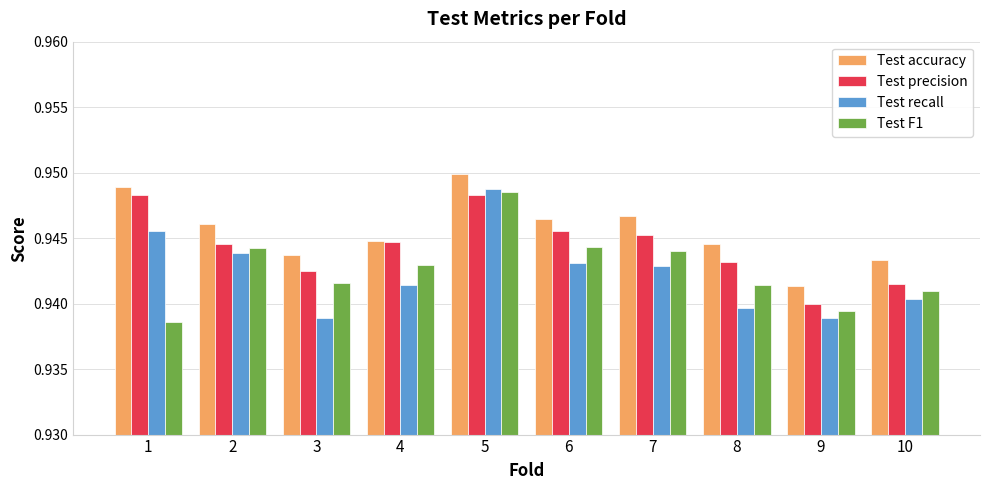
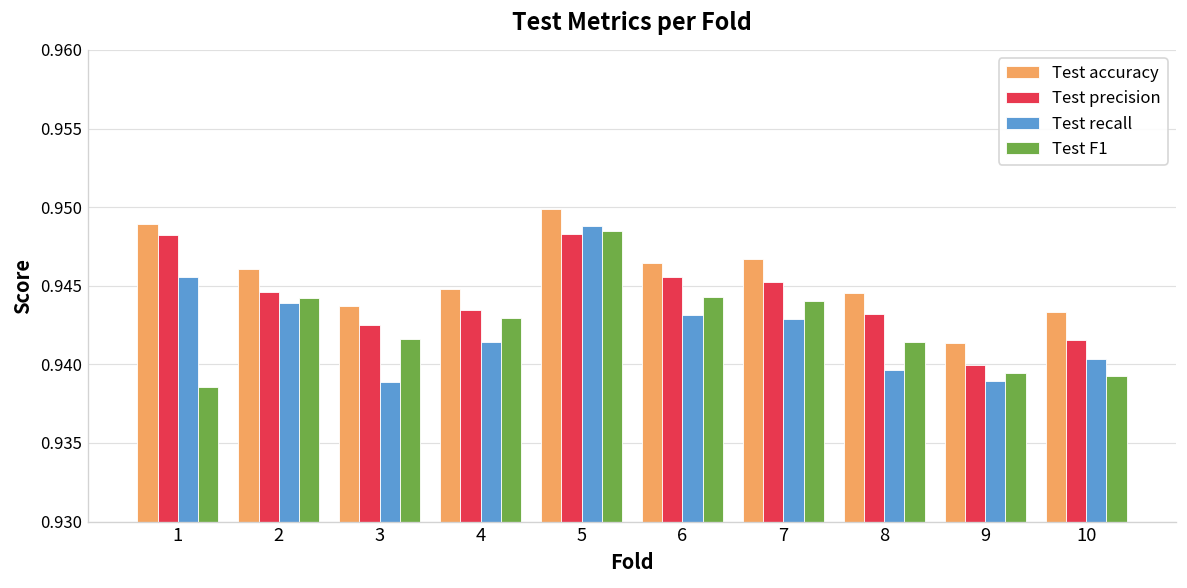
Test precision, 4: 0.9447 -> 0.9435
Test F1, 10: 0.9409 -> 0.9393
